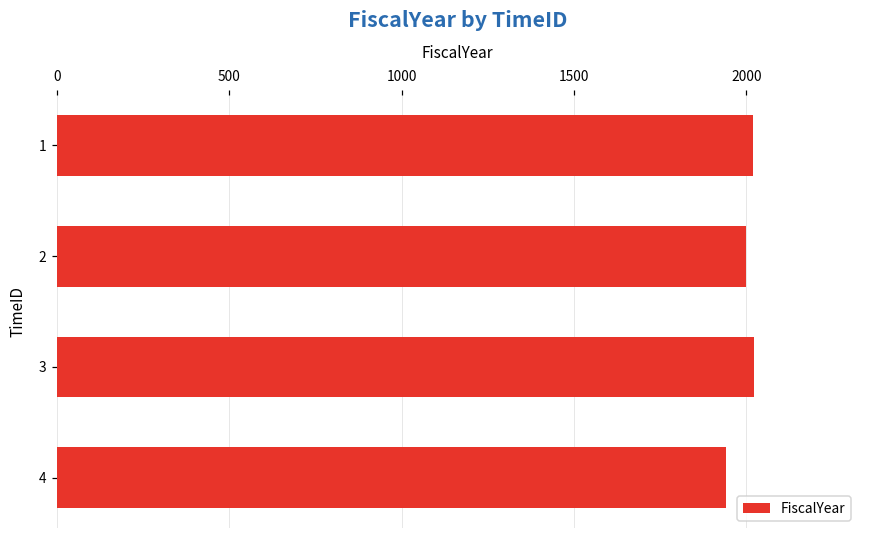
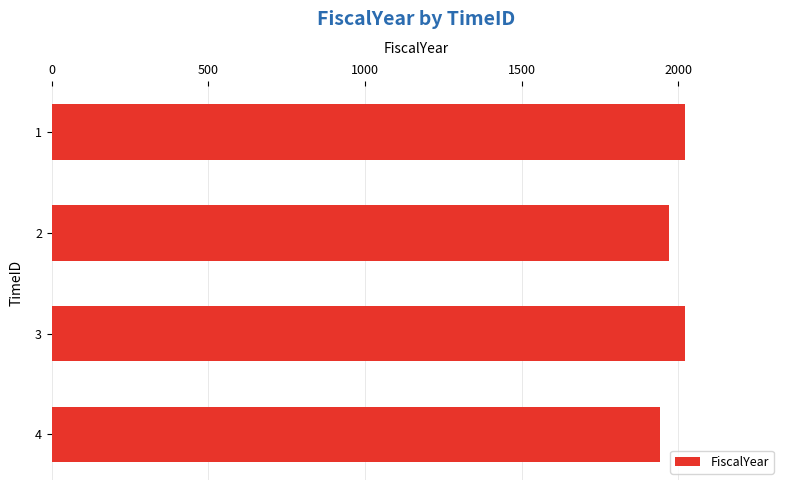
2: 2000 -> 1970
